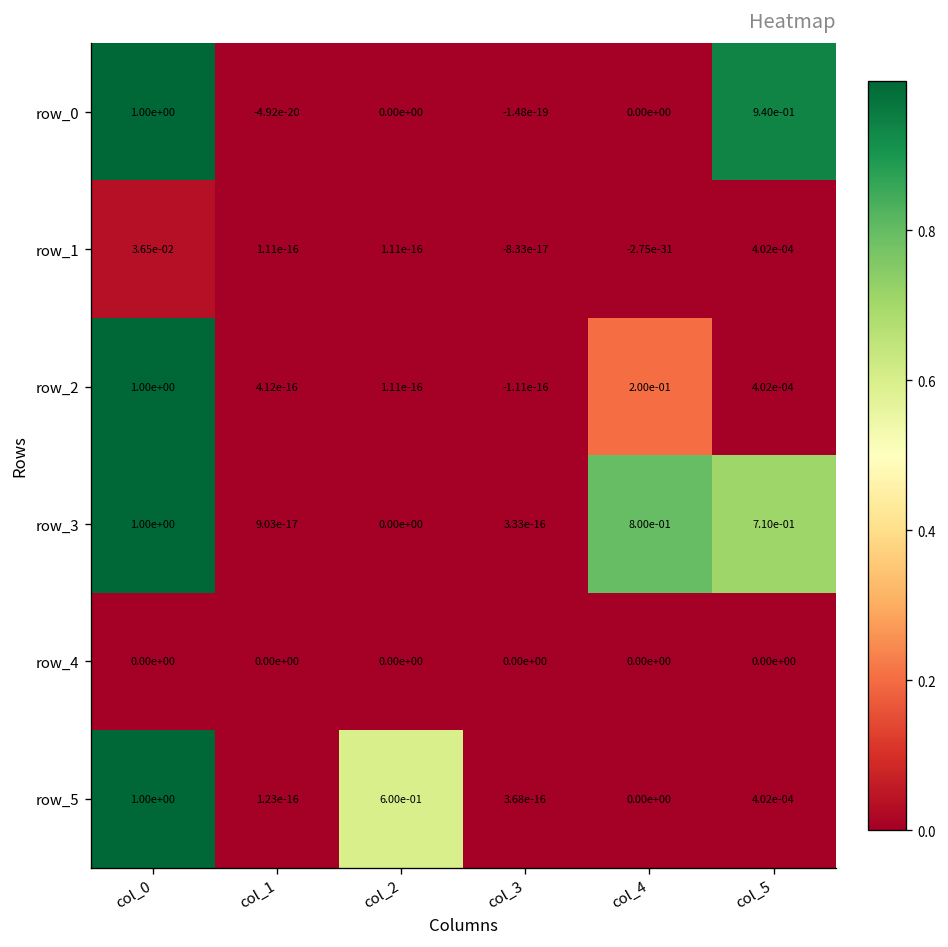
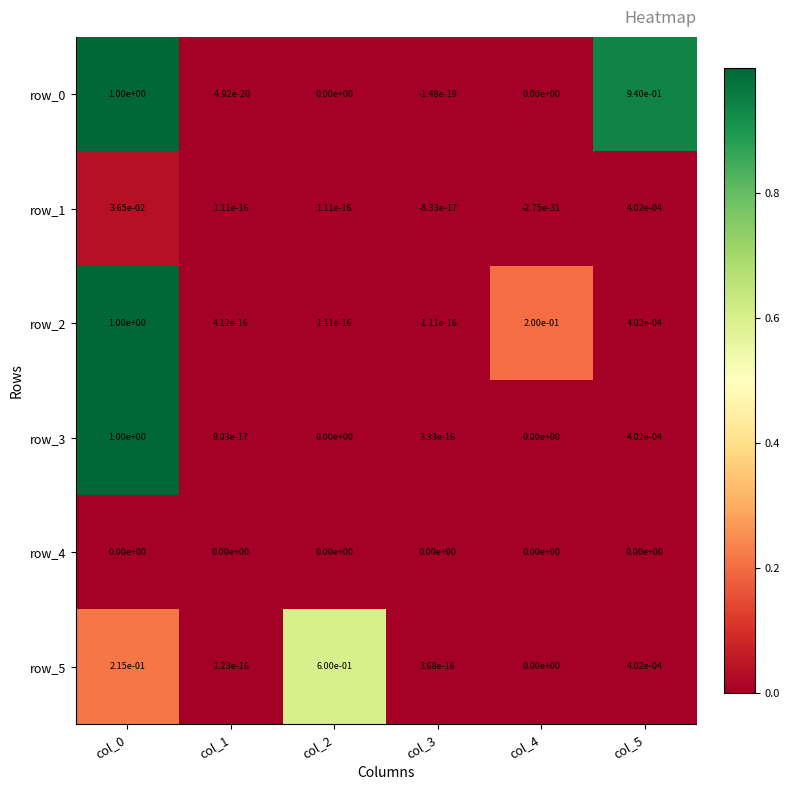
row_3, col_4: 8.00e-01 -> 0.00e+00
row_3, col_5: 7.10e-01 -> 4.02e-04
row_5, col_0: 1.00e+00 -> 2.15e-01
